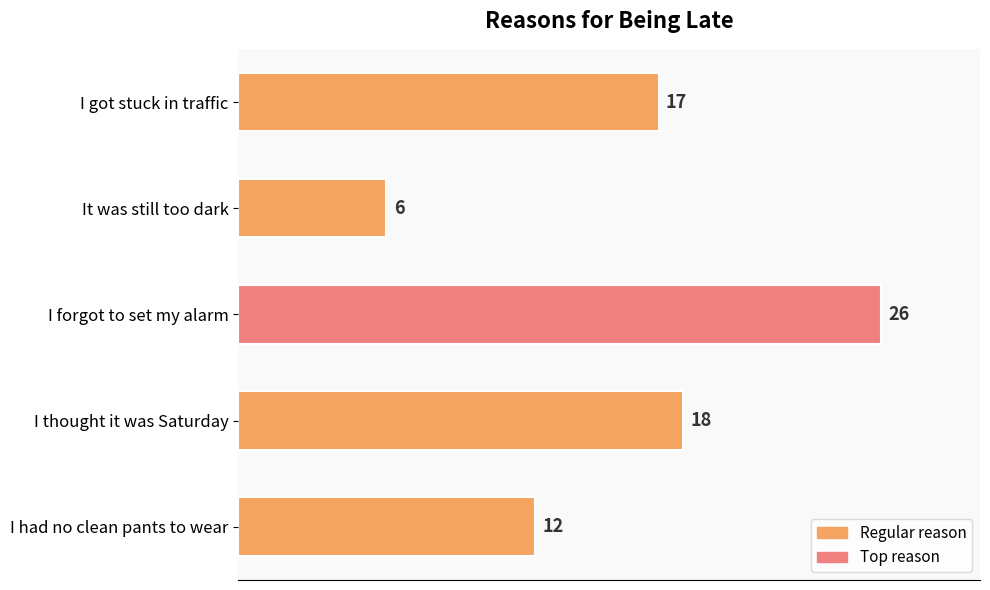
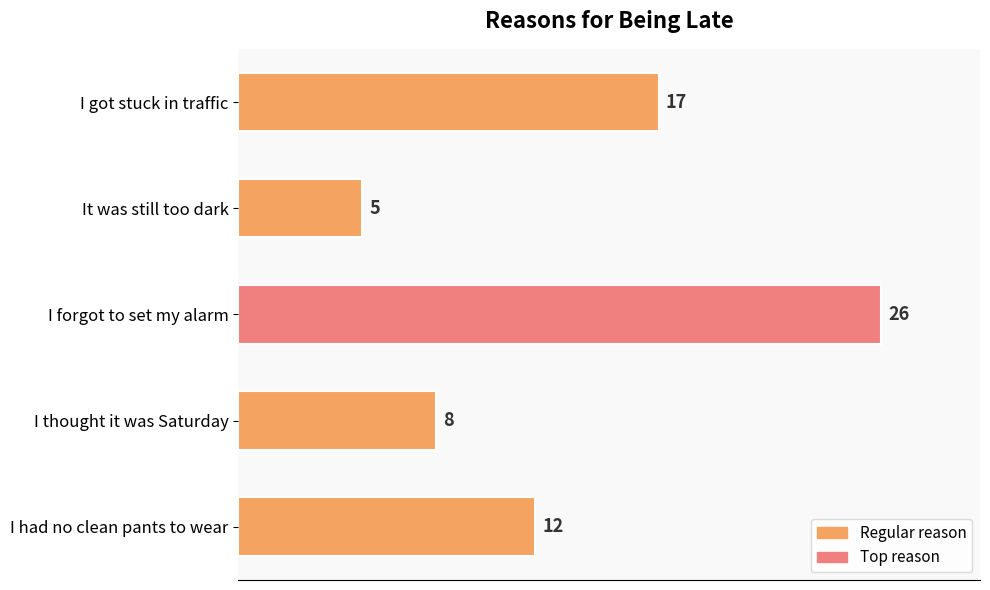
It was still too dark: 6 -> 5
I thought it was Saturday: 18 -> 8
